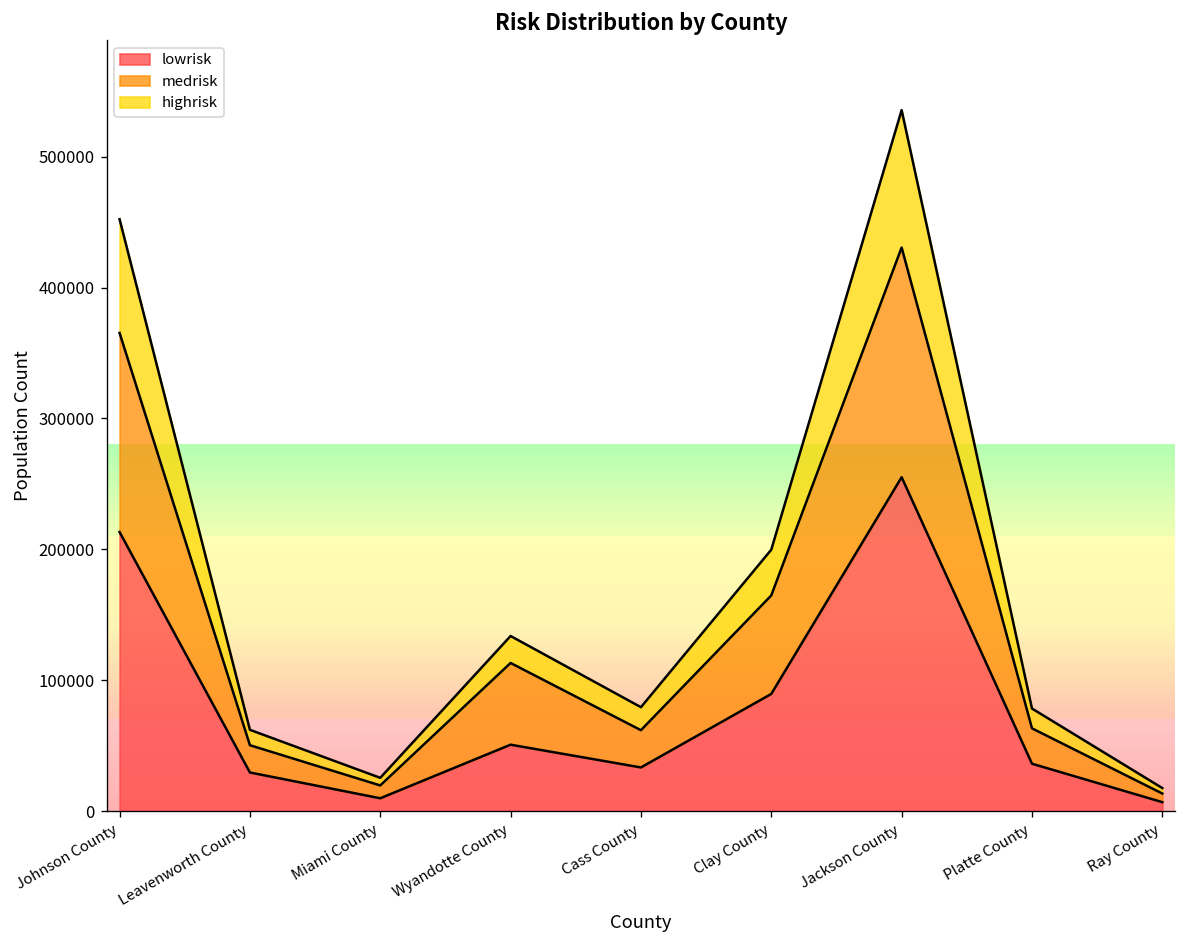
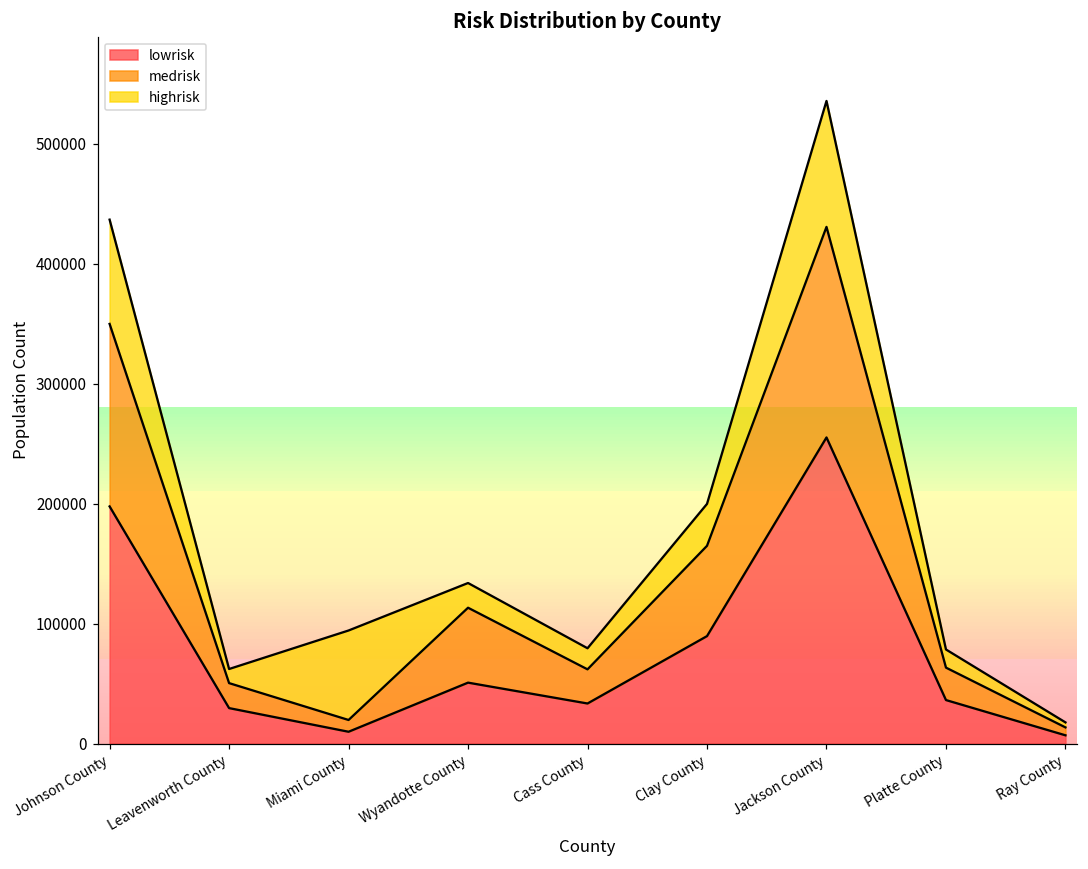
lowrisk, Johnson County: 213000 -> 198000
highrisk, Miami County: 6000 -> 75000
